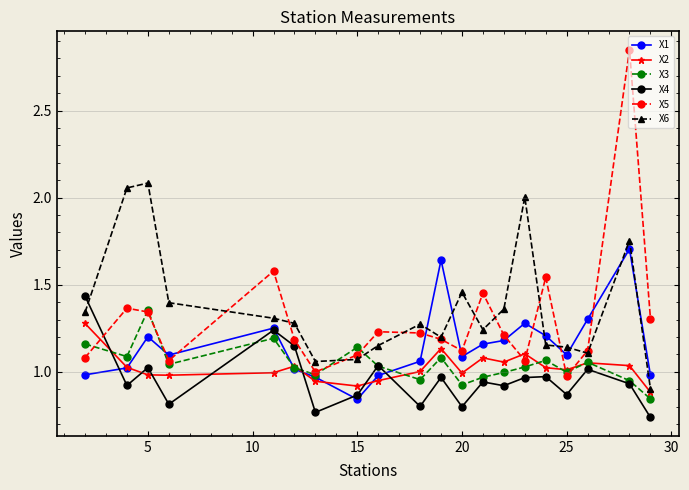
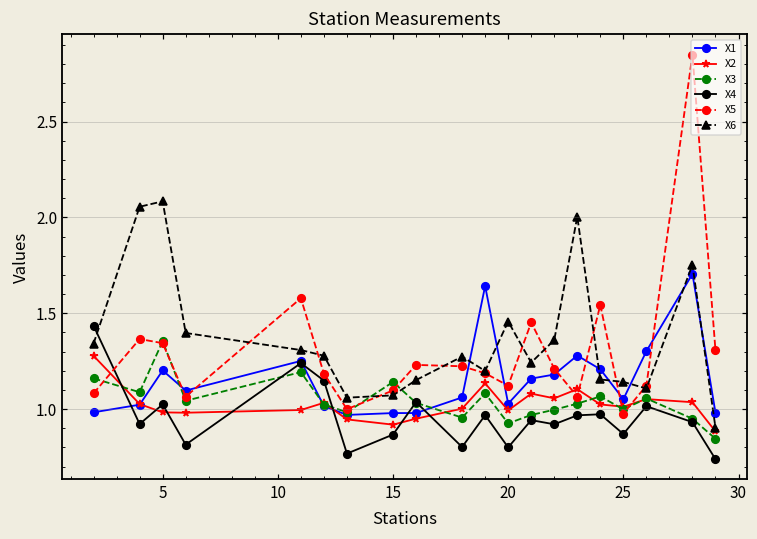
X1, 15: 0.84 -> 0.98
X1, 20: 1.09 -> 1.03
X1, 25: 1.10 -> 1.05
